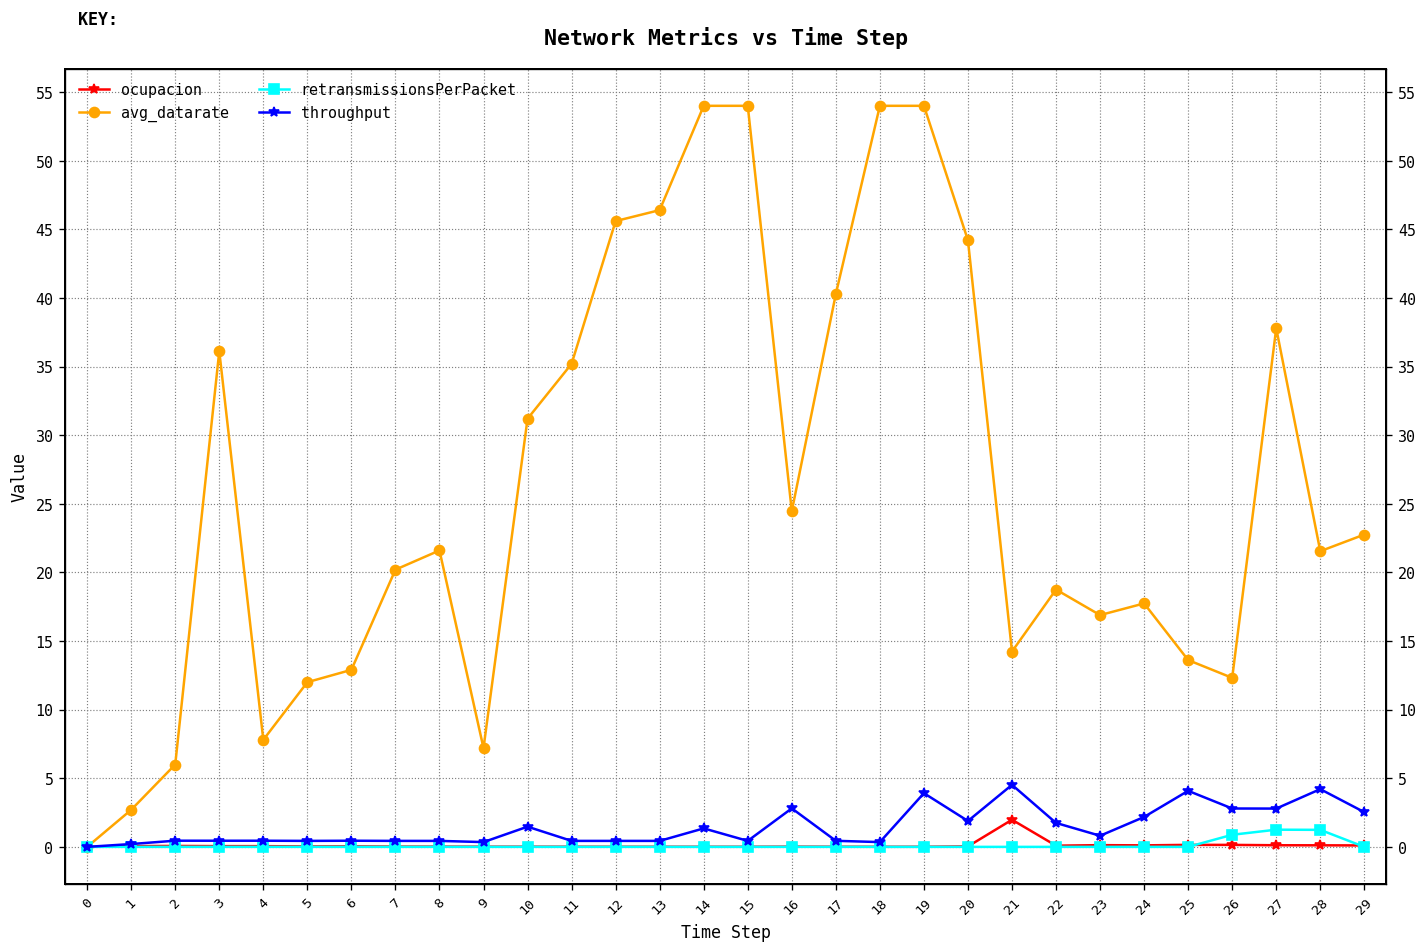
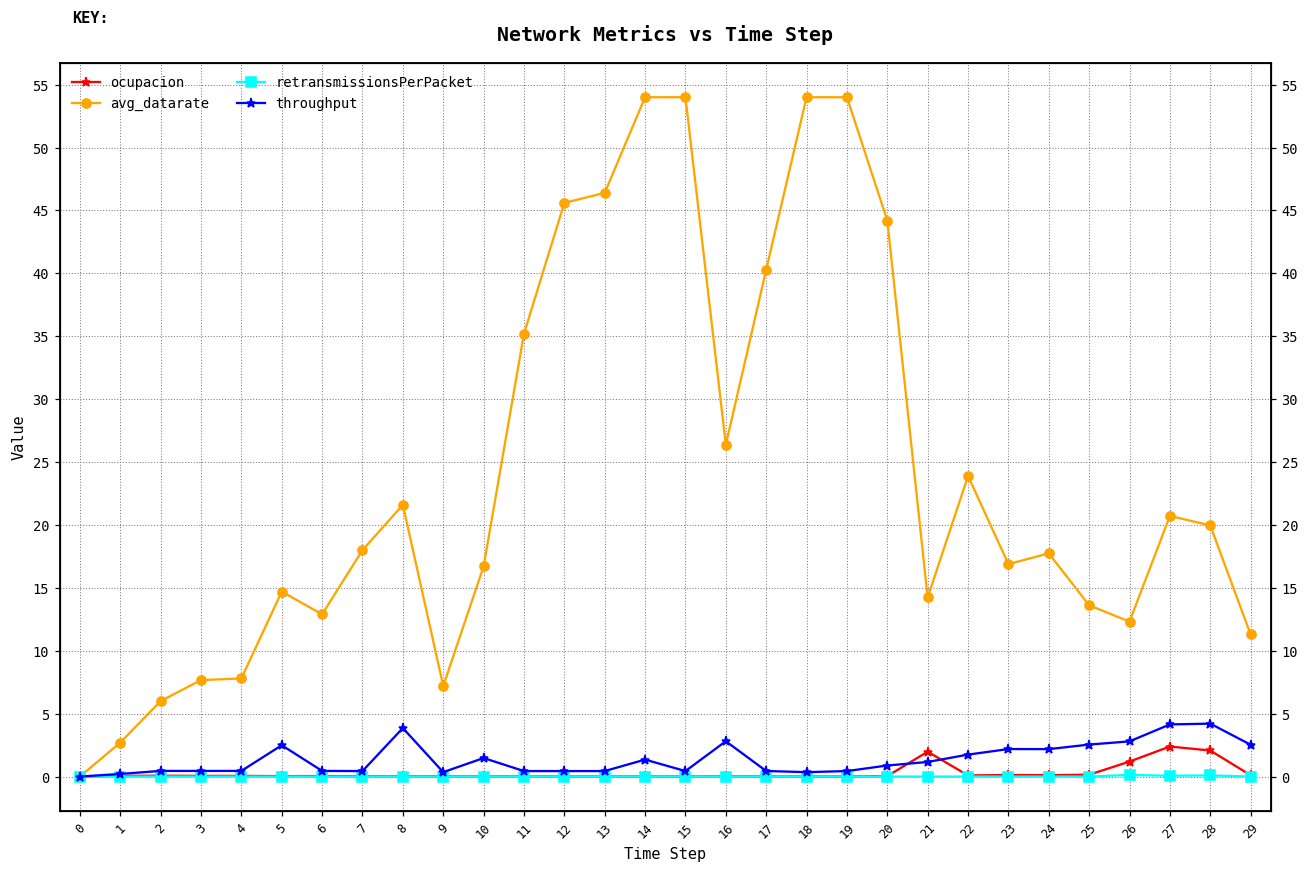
avg_datarate, 3: 36.1 -> 7.7
avg_datarate, 5: 12.0 -> 14.7
throughput, 5: 0.4 -> 2.5
avg_datarate, 7: 20.2 -> 18.0
throughput, 8: 0.4 -> 3.9
avg_datarate, 10: 31.2 -> 16.7
avg_datarate, 16: 24.5 -> 26.4
throughput, 19: 3.9 -> 0.4
throughput, 20: 1.9 -> 0.9
throughput, 21: 4.5 -> 1.2
avg_datarate, 22: 18.8 -> 23.9
throughput, 23: 0.8 -> 2.2
throughput, 25: 4.1 -> 2.5
ocupacion, 26: 0.1 -> 1.2
retransmissionsPerPacket, 26: 0.9 -> 0.1
ocupacion, 27: 0.1 -> 2.4
avg_datarate, 27: 37.8 -> 20.7
retransmissionsPerPacket, 27: 1.3 -> 0.1
throughput, 27: 2.8 -> 4.1
ocupacion, 28: 0.1 -> 2.1
avg_datarate, 28: 21.5 -> 20.0
retransmissionsPerPacket, 28: 1.2 -> 0.1
avg_datarate, 29: 22.8 -> 11.3
